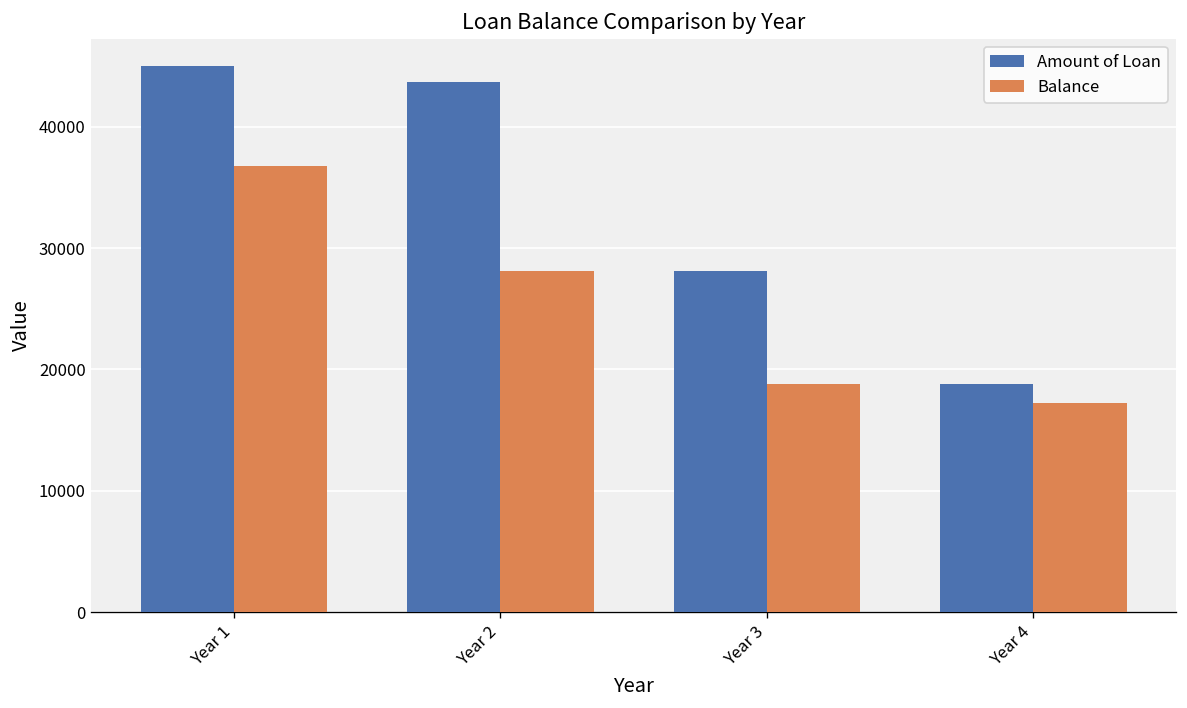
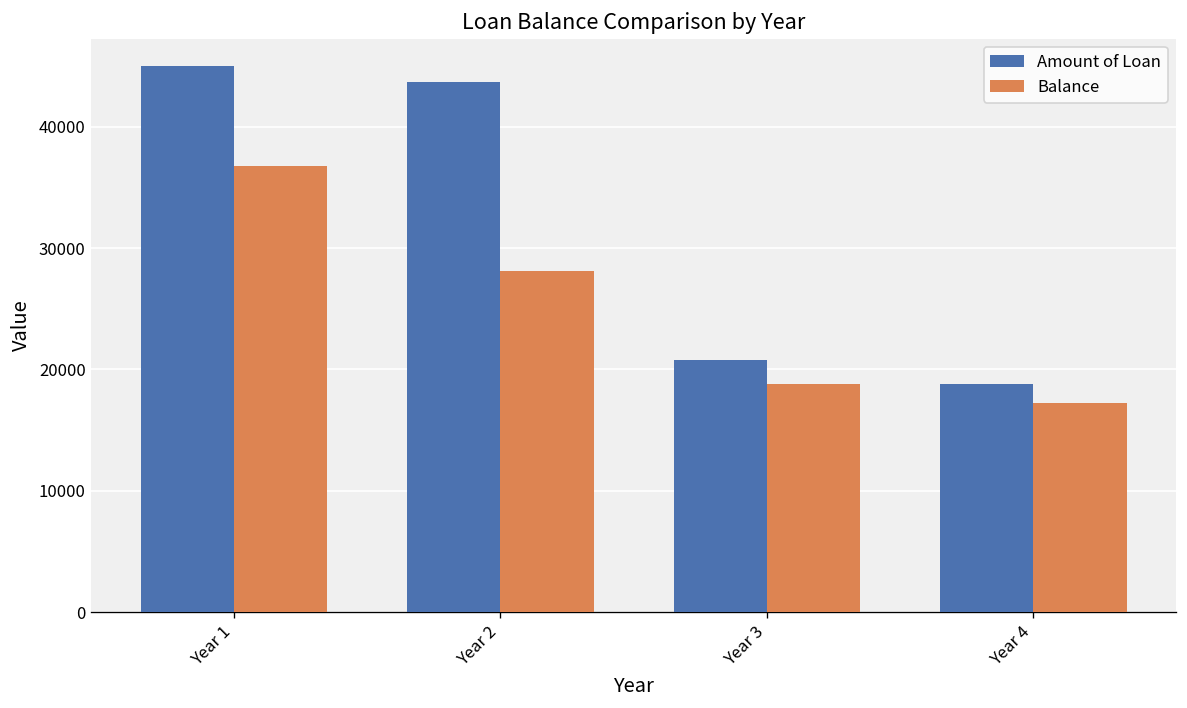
Amount of Loan, Year 3: 28100 -> 20800
